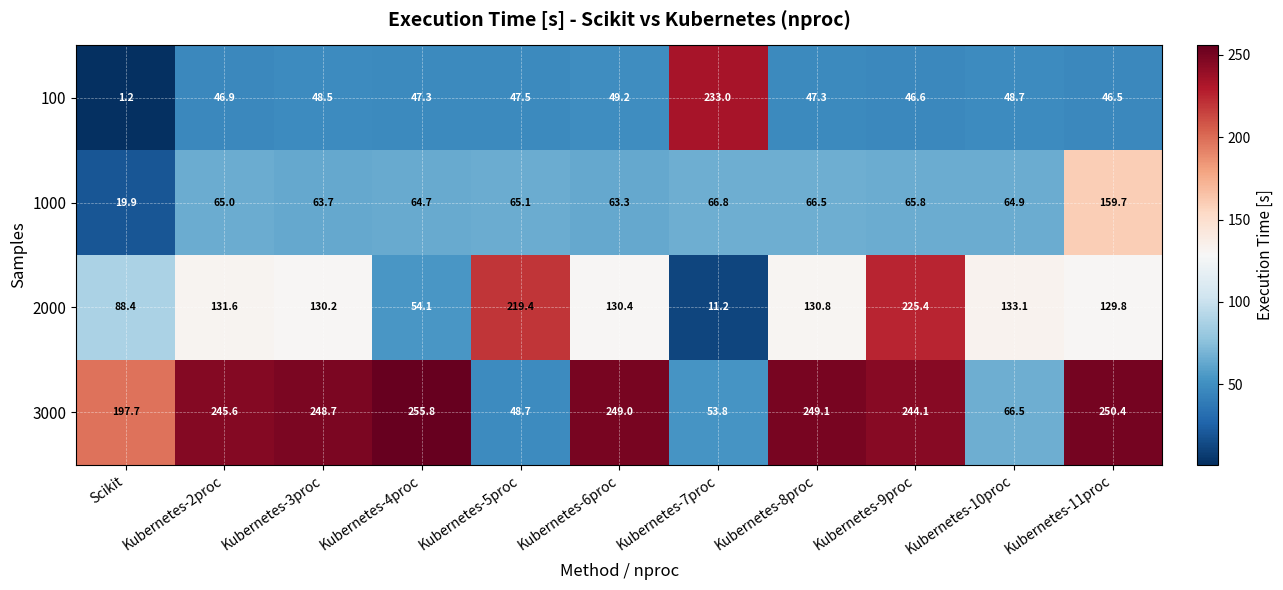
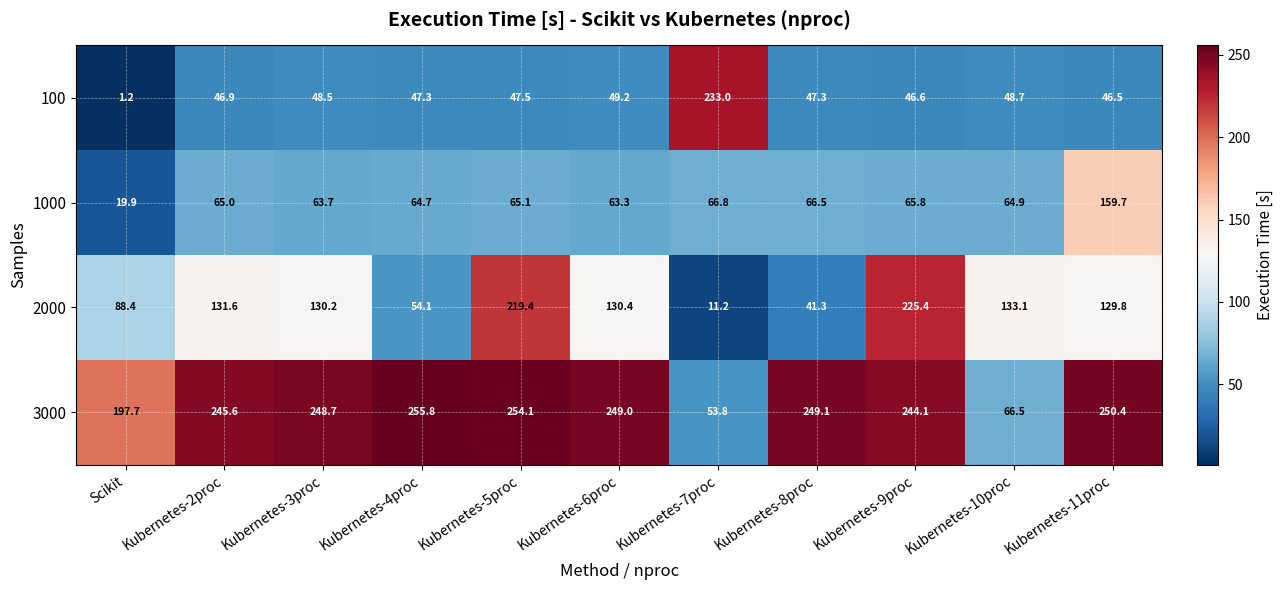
2000, Kubernetes-8proc: 130.8 -> 41.3
3000, Kubernetes-5proc: 48.7 -> 254.1
